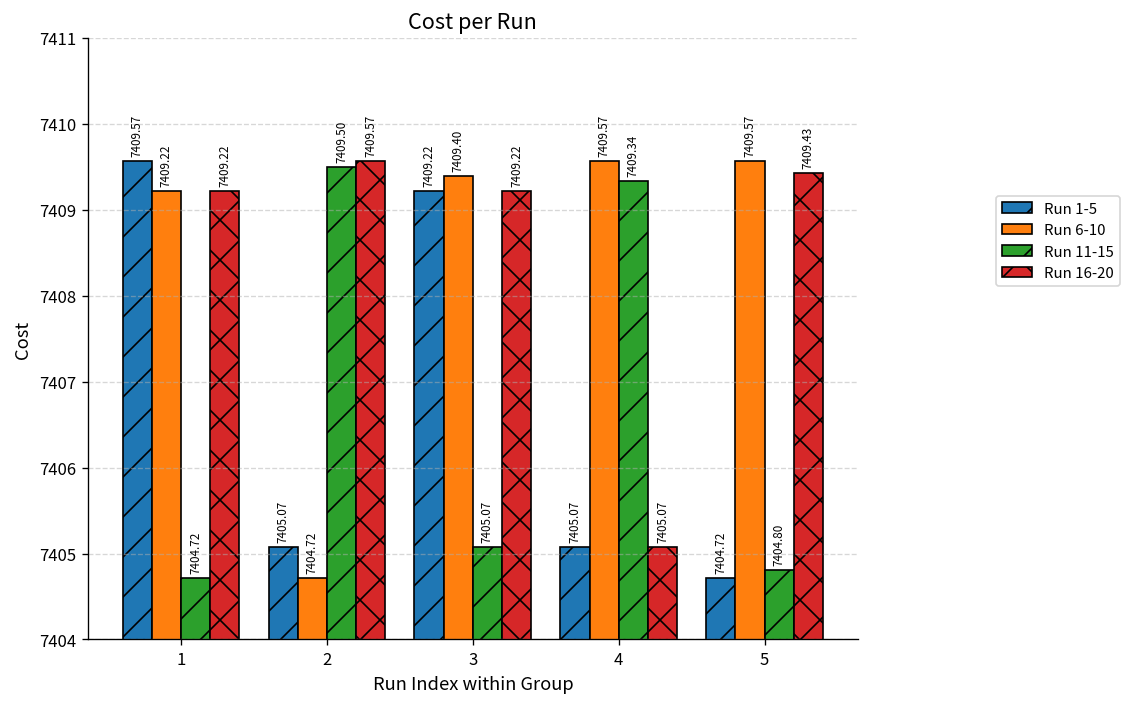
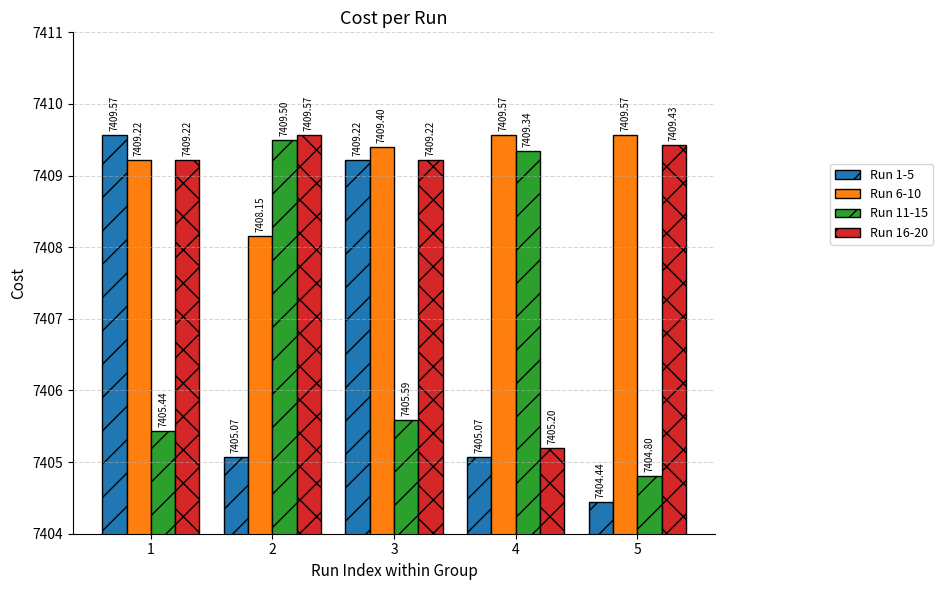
Run 11-15, 1: 7404.72 -> 7405.44
Run 6-10, 2: 7404.72 -> 7408.15
Run 11-15, 3: 7405.07 -> 7405.59
Run 16-20, 4: 7405.07 -> 7405.20
Run 1-5, 5: 7404.72 -> 7404.44
